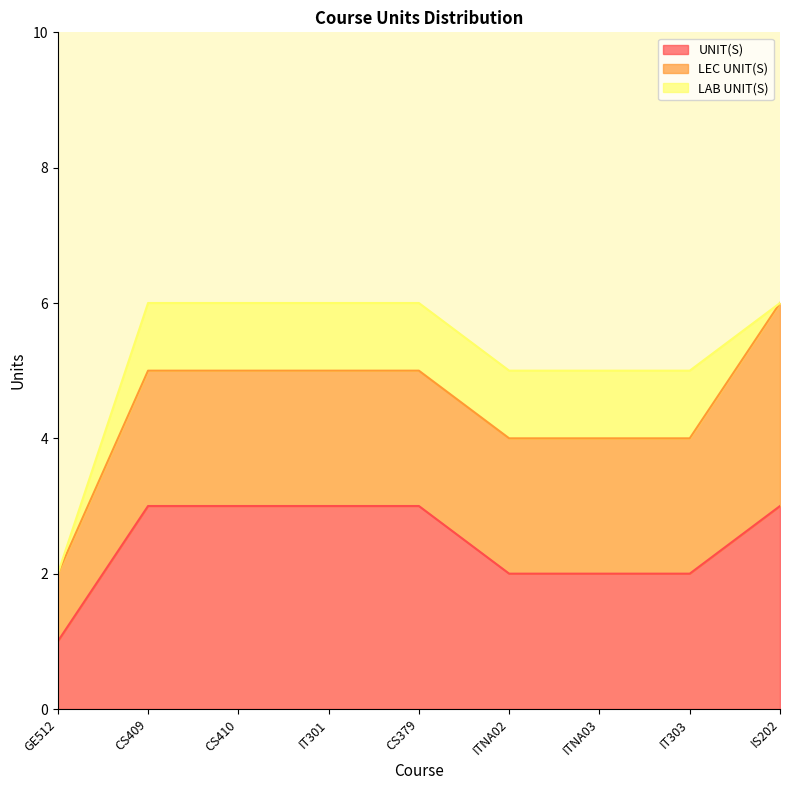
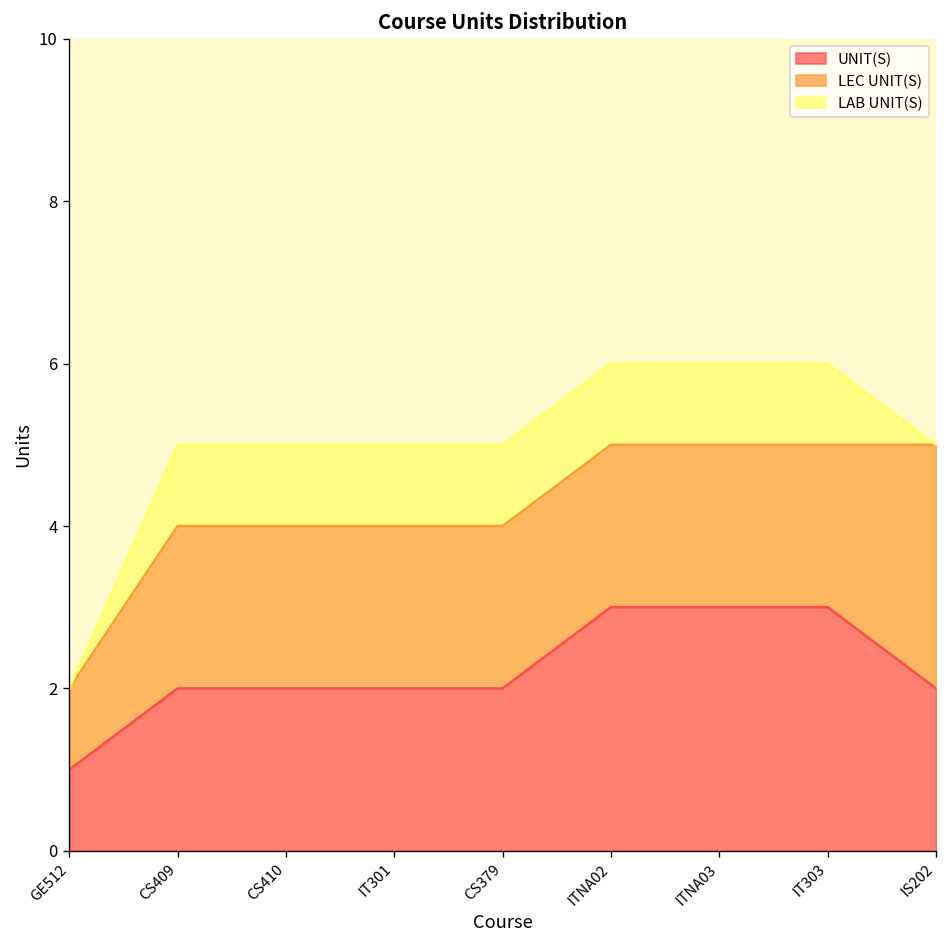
UNIT(S), CS409: 3 -> 2
UNIT(S), CS410: 3 -> 2
UNIT(S), IT301: 3 -> 2
UNIT(S), CS379: 3 -> 2
UNIT(S), ITNA02: 2 -> 3
UNIT(S), ITNA03: 2 -> 3
UNIT(S), IT303: 2 -> 3
UNIT(S), IS202: 3 -> 2
